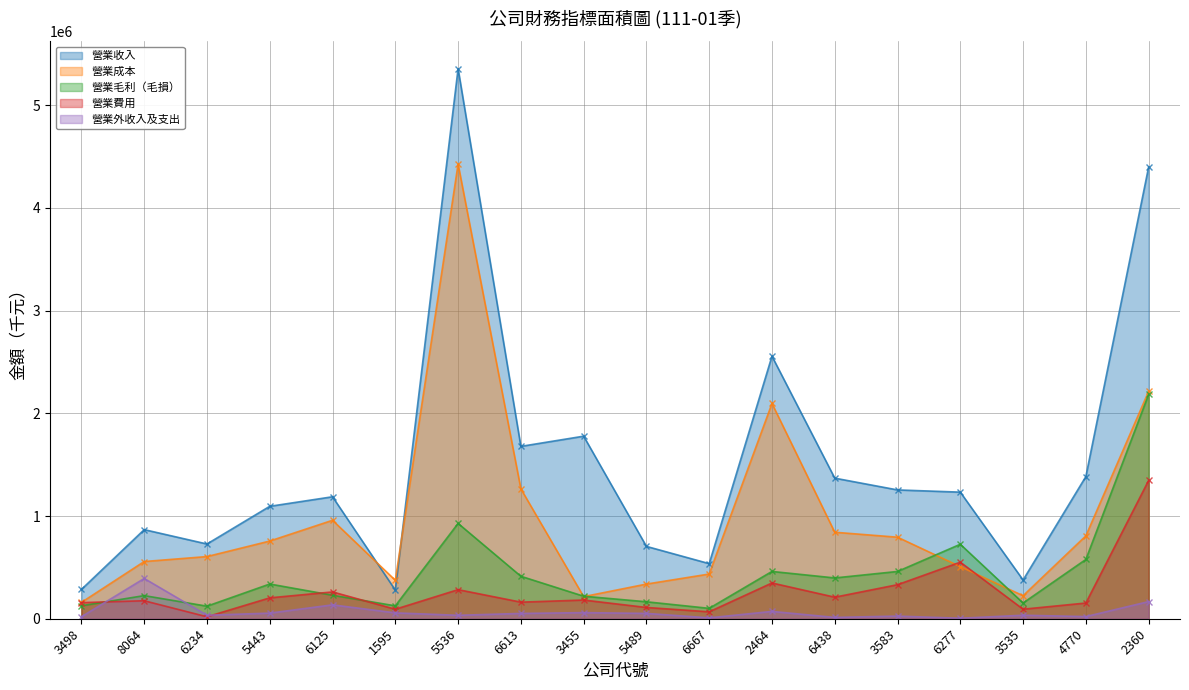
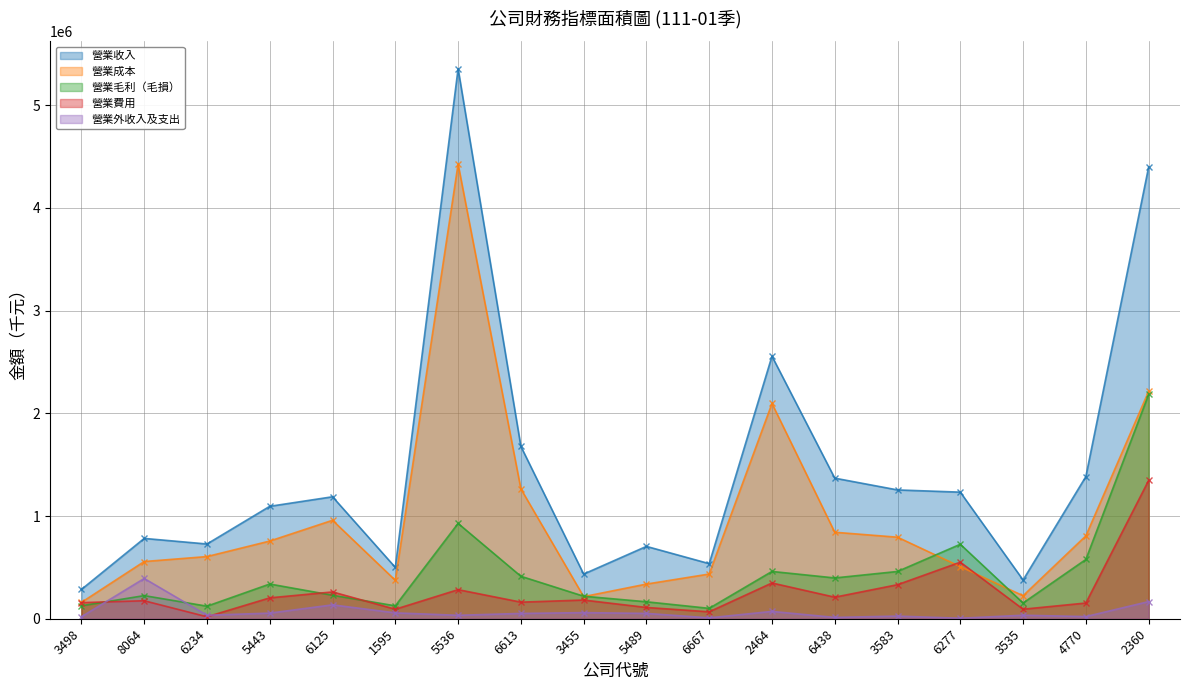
營業收入, 8064: 870000 -> 780000
營業收入, 1595: 280000 -> 500000
營業收入, 3455: 1780000 -> 430000
